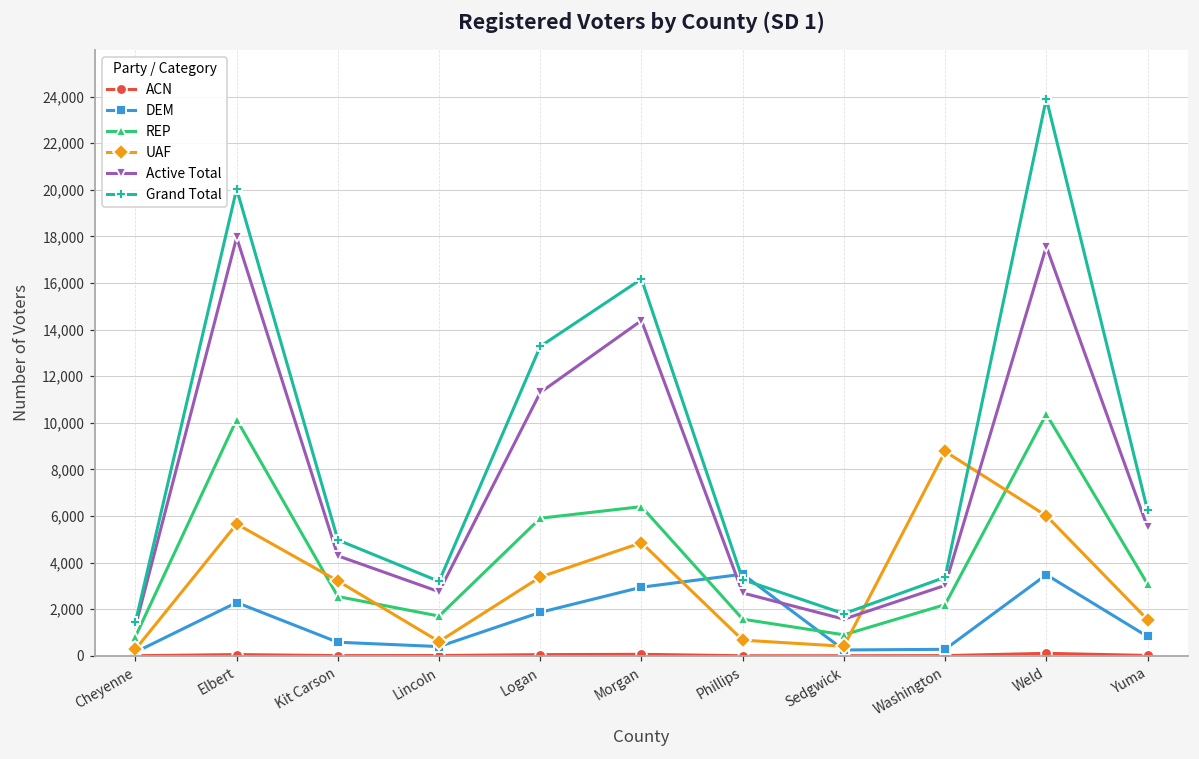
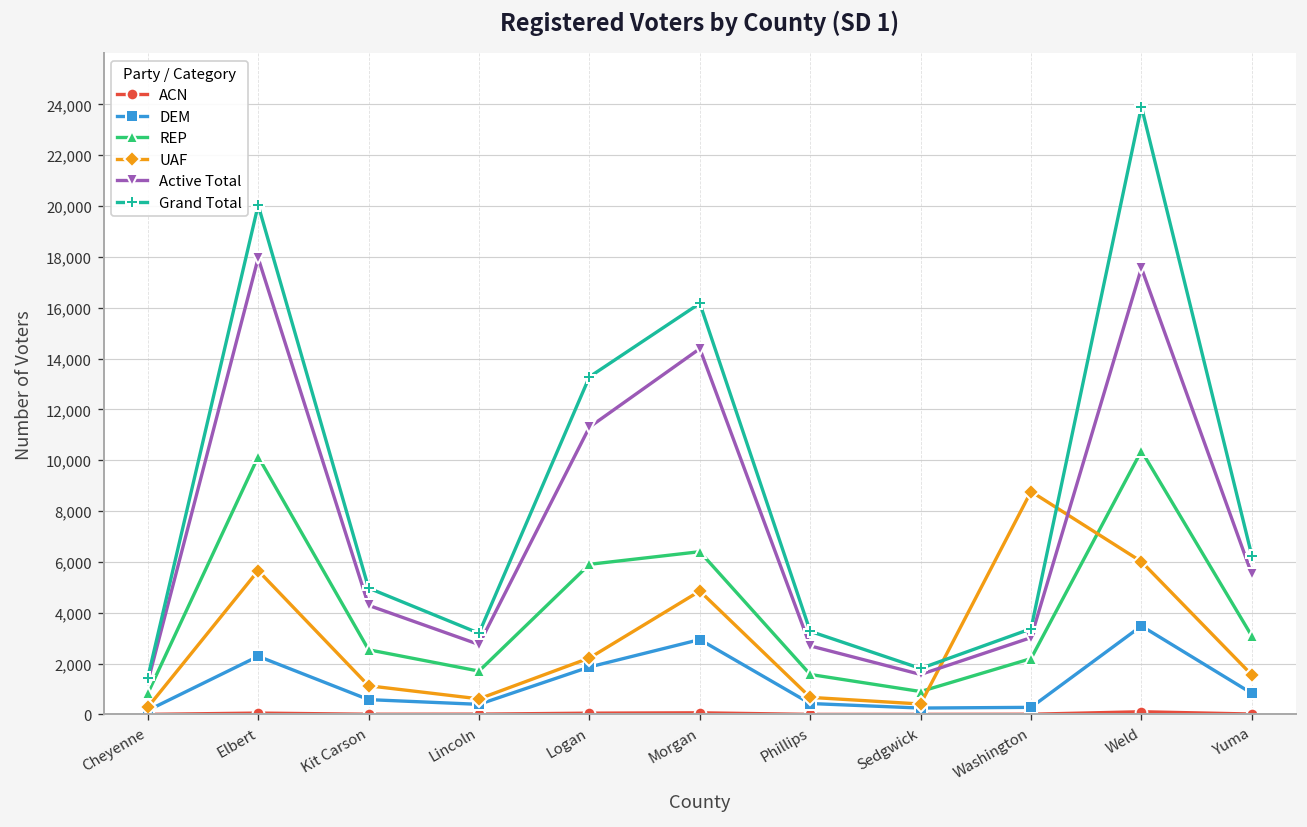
UAF, Kit Carson: 3,200 -> 1,100
UAF, Logan: 3,400 -> 2,200
DEM, Phillips: 3,500 -> 400
